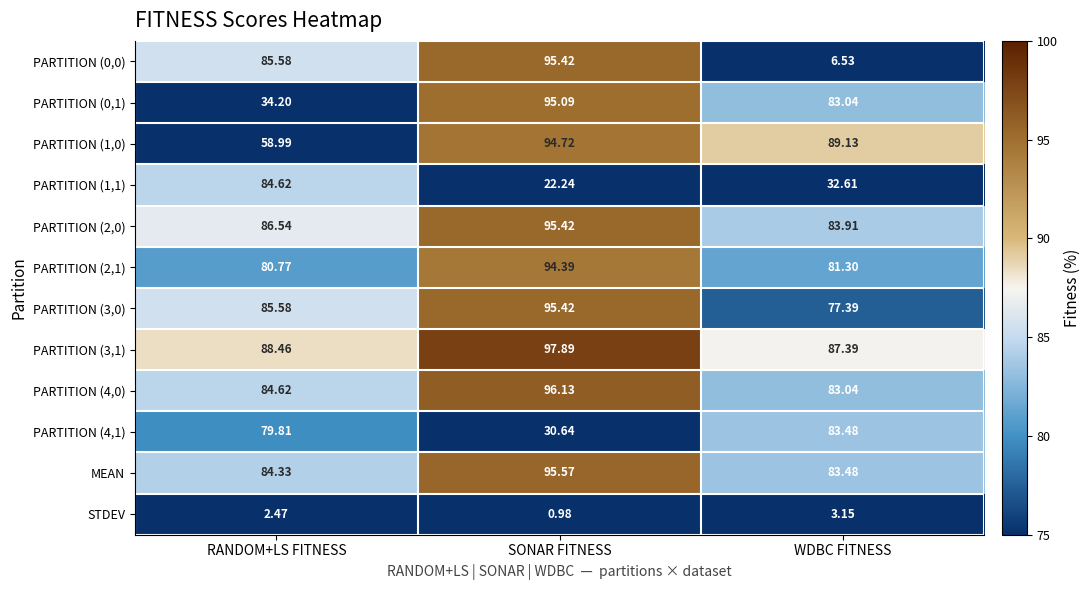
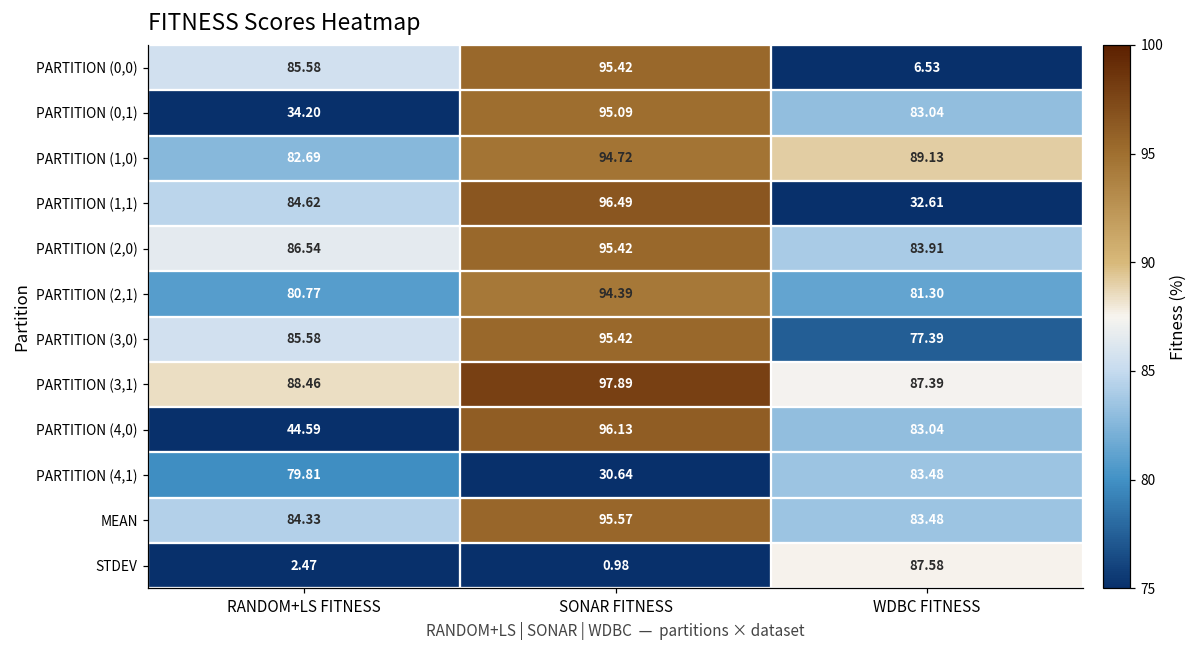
PARTITION (1,0), RANDOM+LS FITNESS: 58.99 -> 82.69
PARTITION (1,1), SONAR FITNESS: 22.24 -> 96.49
PARTITION (4,0), RANDOM+LS FITNESS: 84.62 -> 44.59
STDEV, WDBC FITNESS: 3.15 -> 87.58
